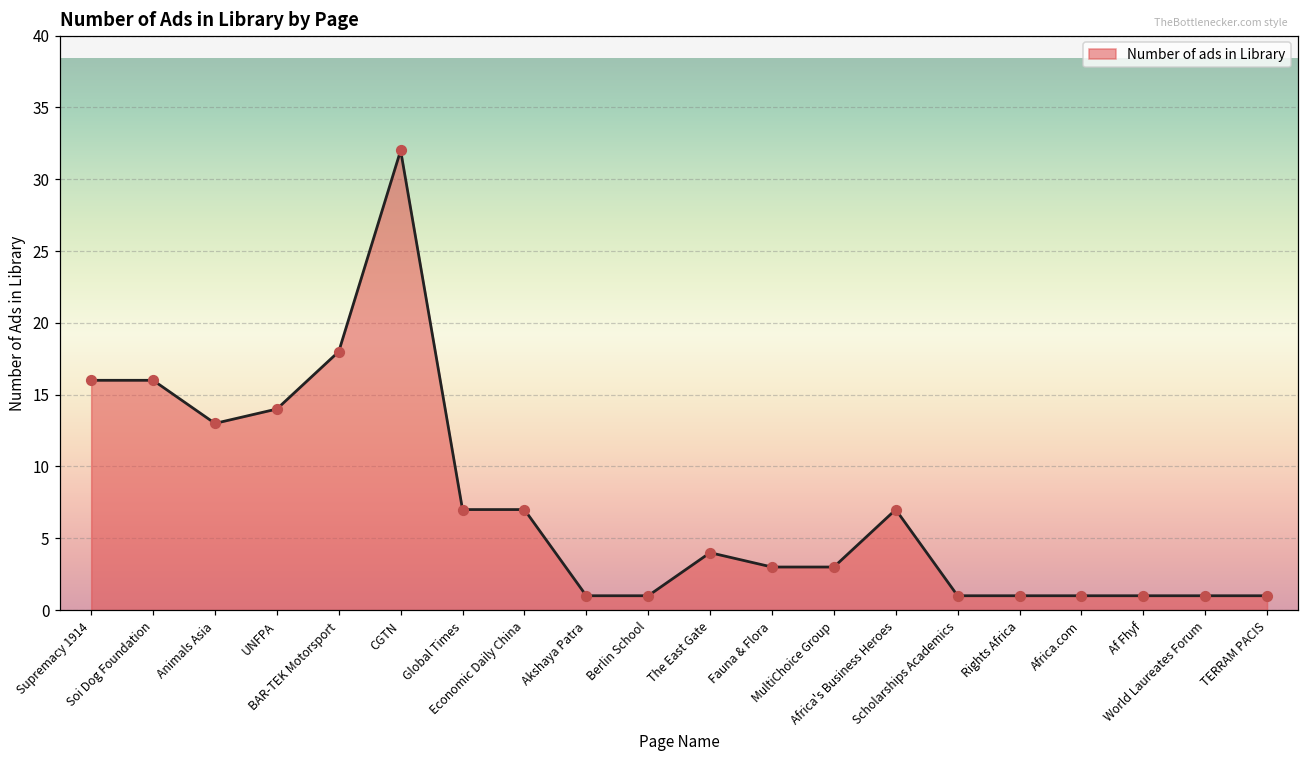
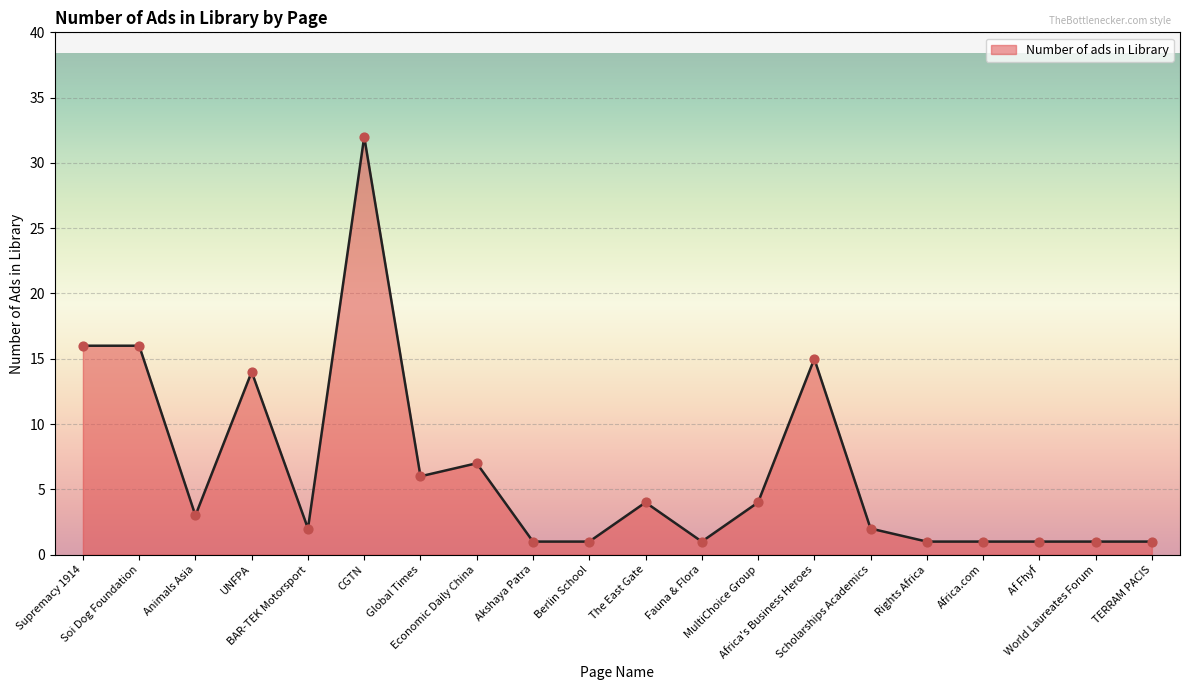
Animals Asia: 13 -> 3
BAR-TEK Motorsport: 18 -> 2
Global Times: 7 -> 6
Fauna & Flora: 3 -> 1
MultiChoice Group: 3 -> 4
Africa's Business Heroes: 7 -> 15
Scholarships Academics: 1 -> 2
